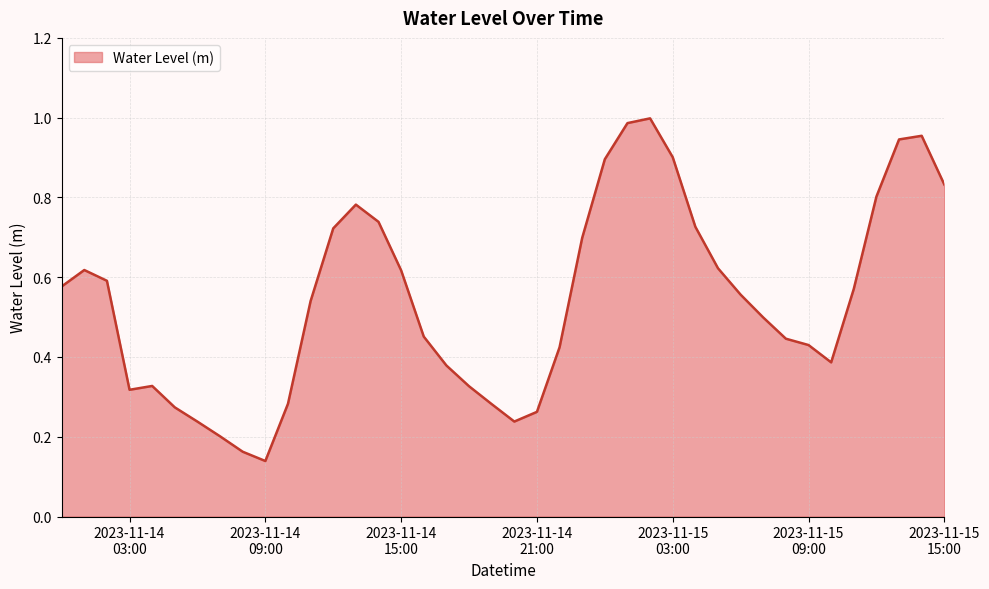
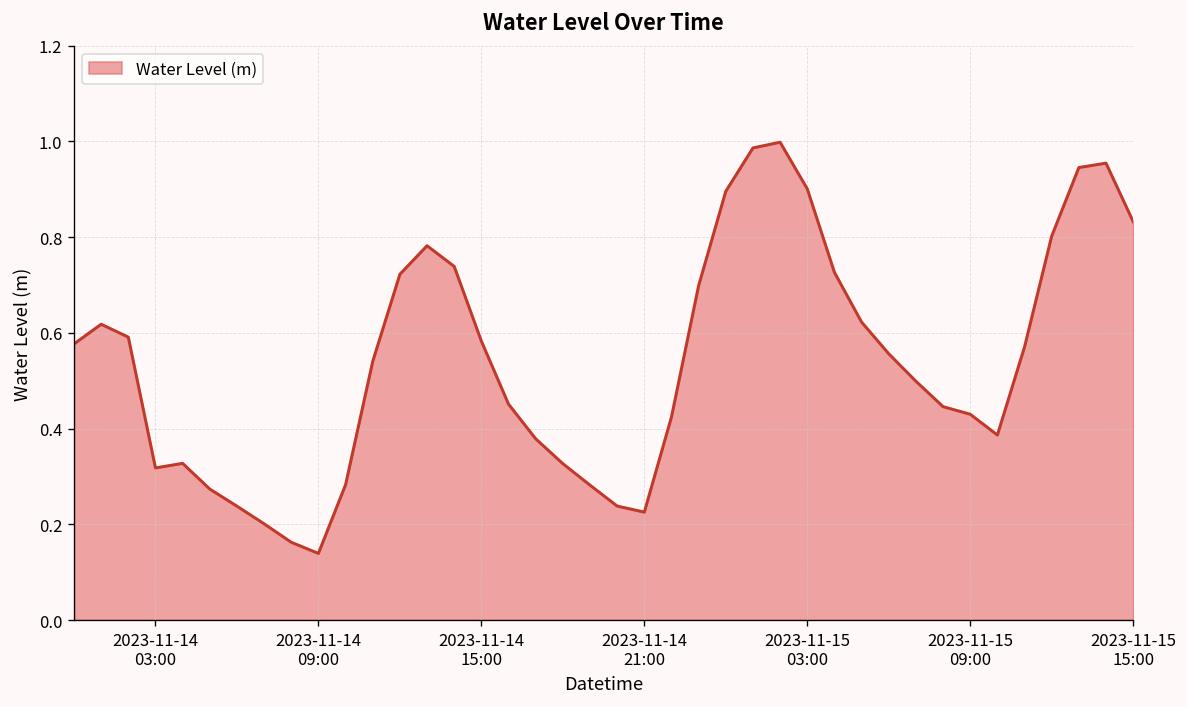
2023-11-14 15:00: 0.62 -> 0.58
2023-11-14 21:00: 0.26 -> 0.23
